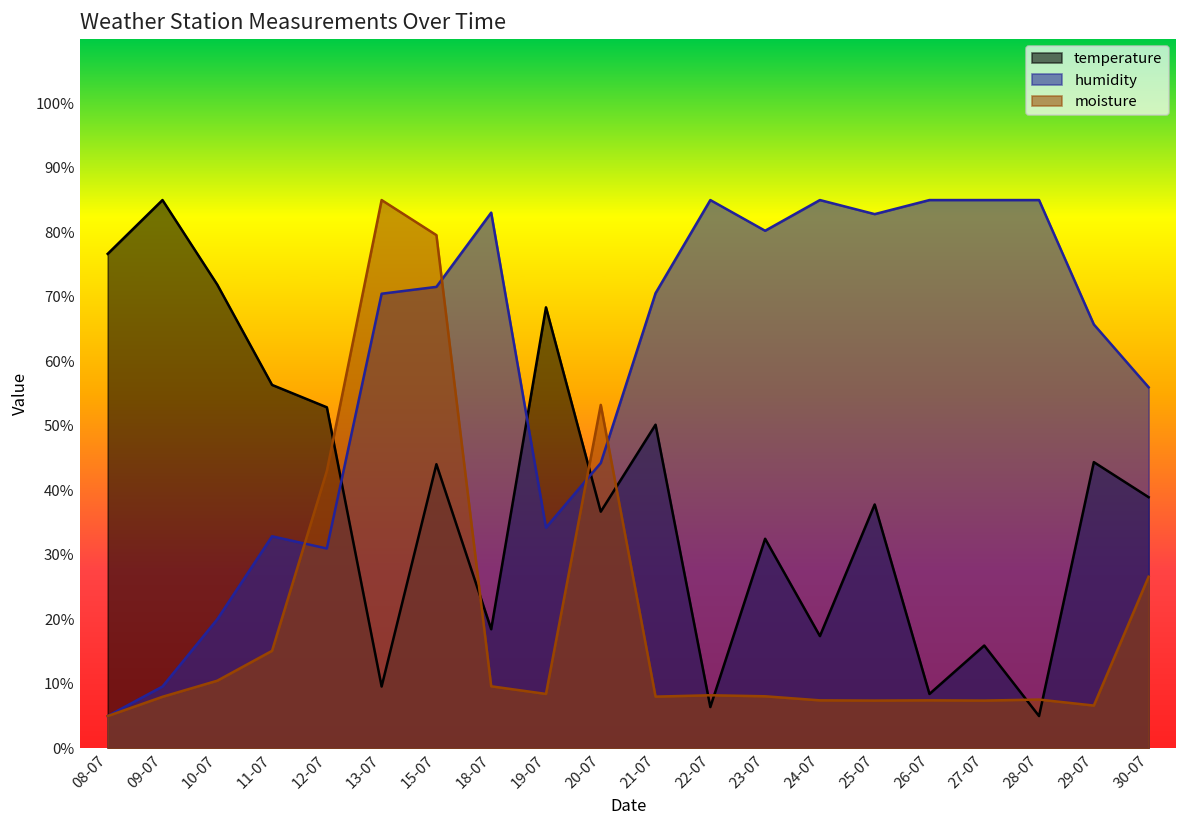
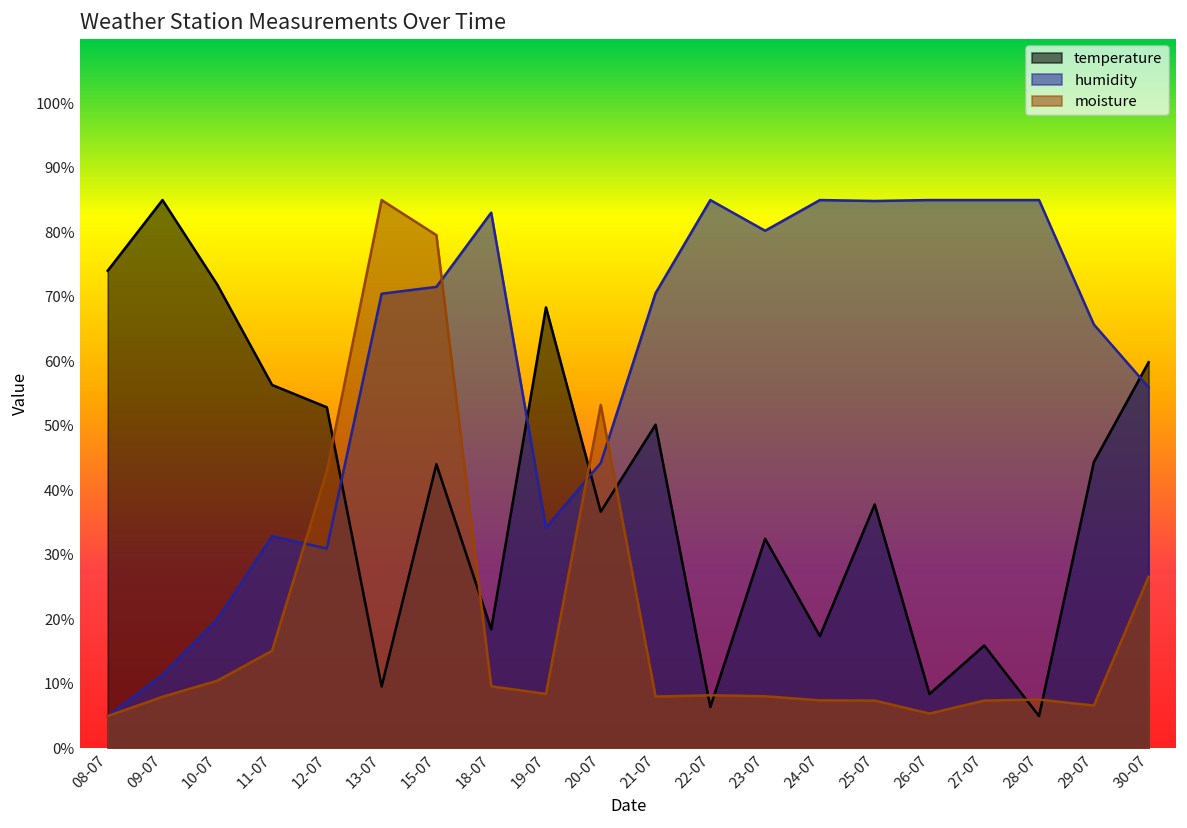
temperature, 08-07: 77% -> 74%
humidity, 09-07: 10% -> 11%
humidity, 25-07: 83% -> 85%
moisture, 26-07: 7% -> 5%
temperature, 30-07: 39% -> 60%
